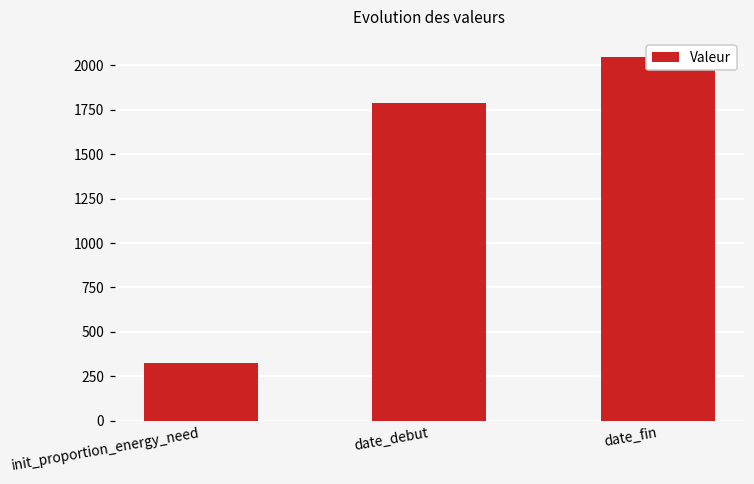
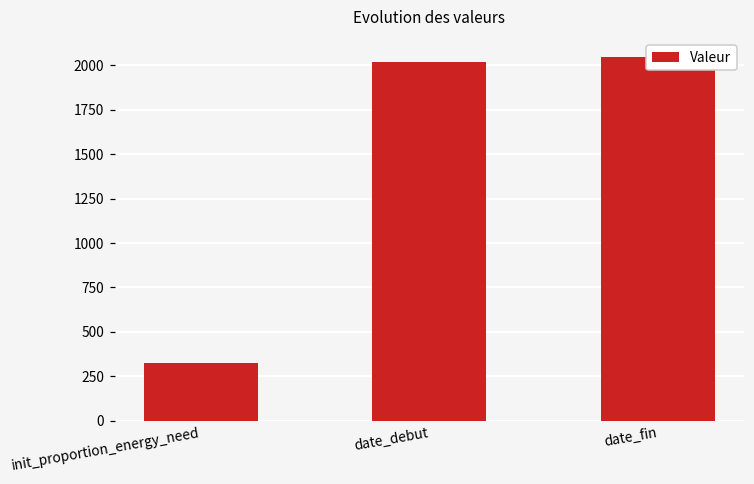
date_debut: 1790 -> 2020
